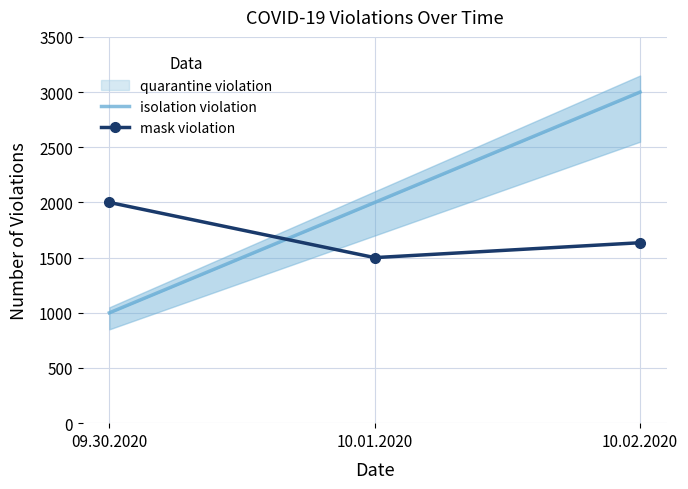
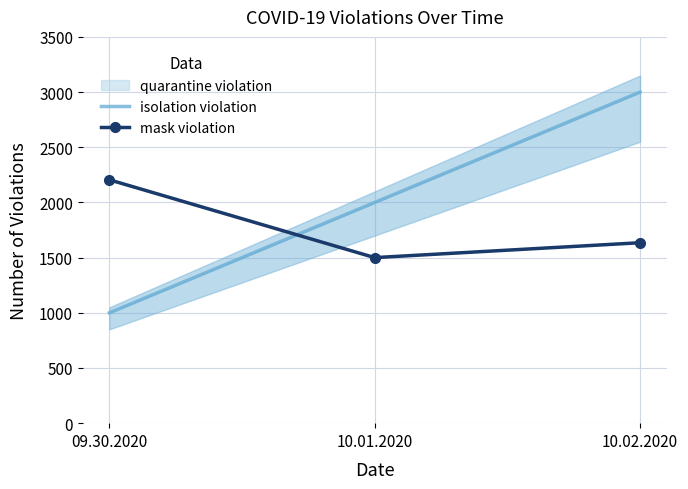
mask violation, 09.30.2020: 2000 -> 2210
